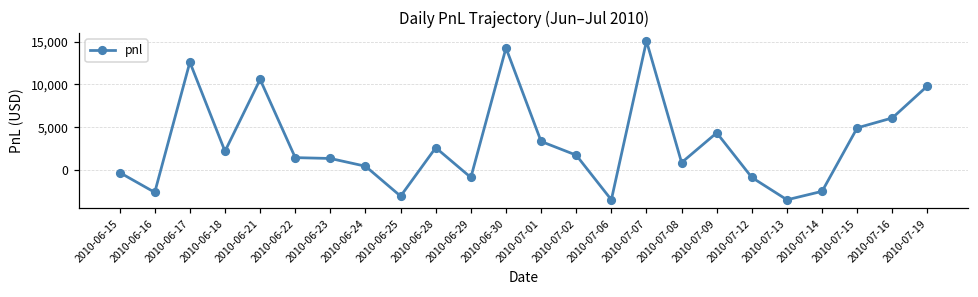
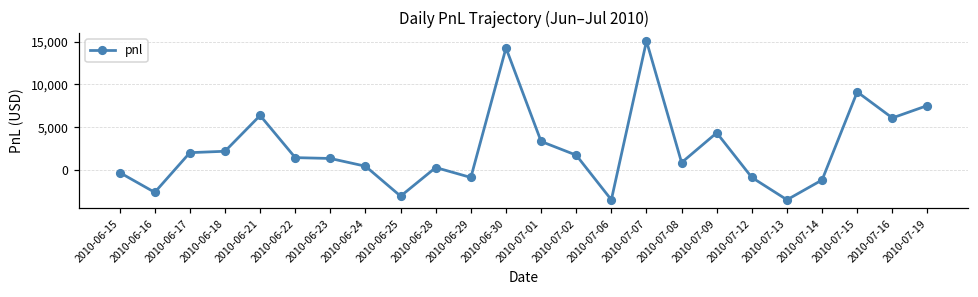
2010-06-17: 13,000 -> 2,000
2010-06-21: 11,000 -> 6,000
2010-06-28: 3,000 -> 0
2010-07-14: -2,000 -> -1,000
2010-07-15: 5,000 -> 9,000
2010-07-19: 10,000 -> 8,000
